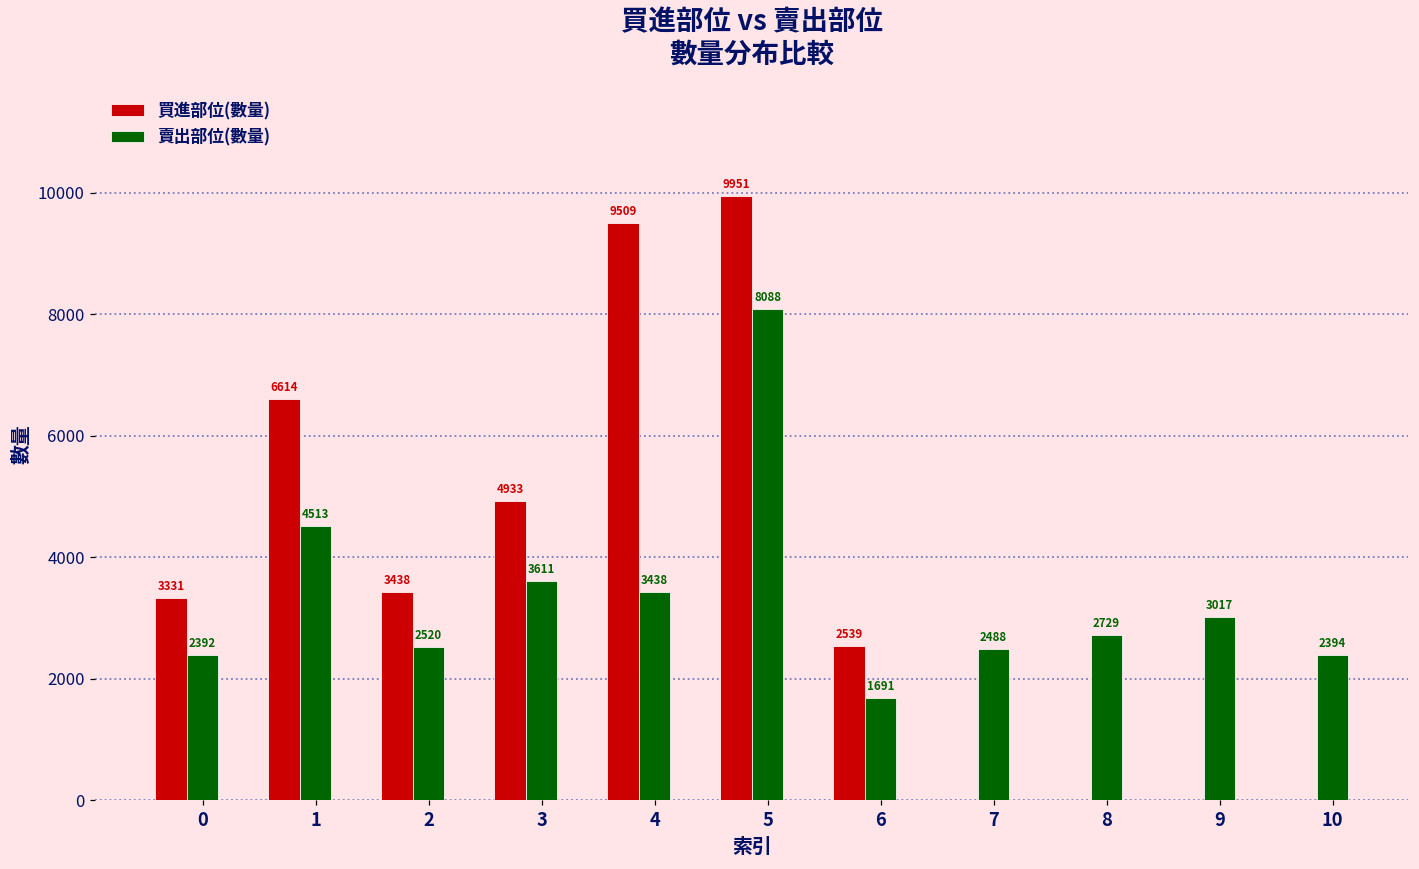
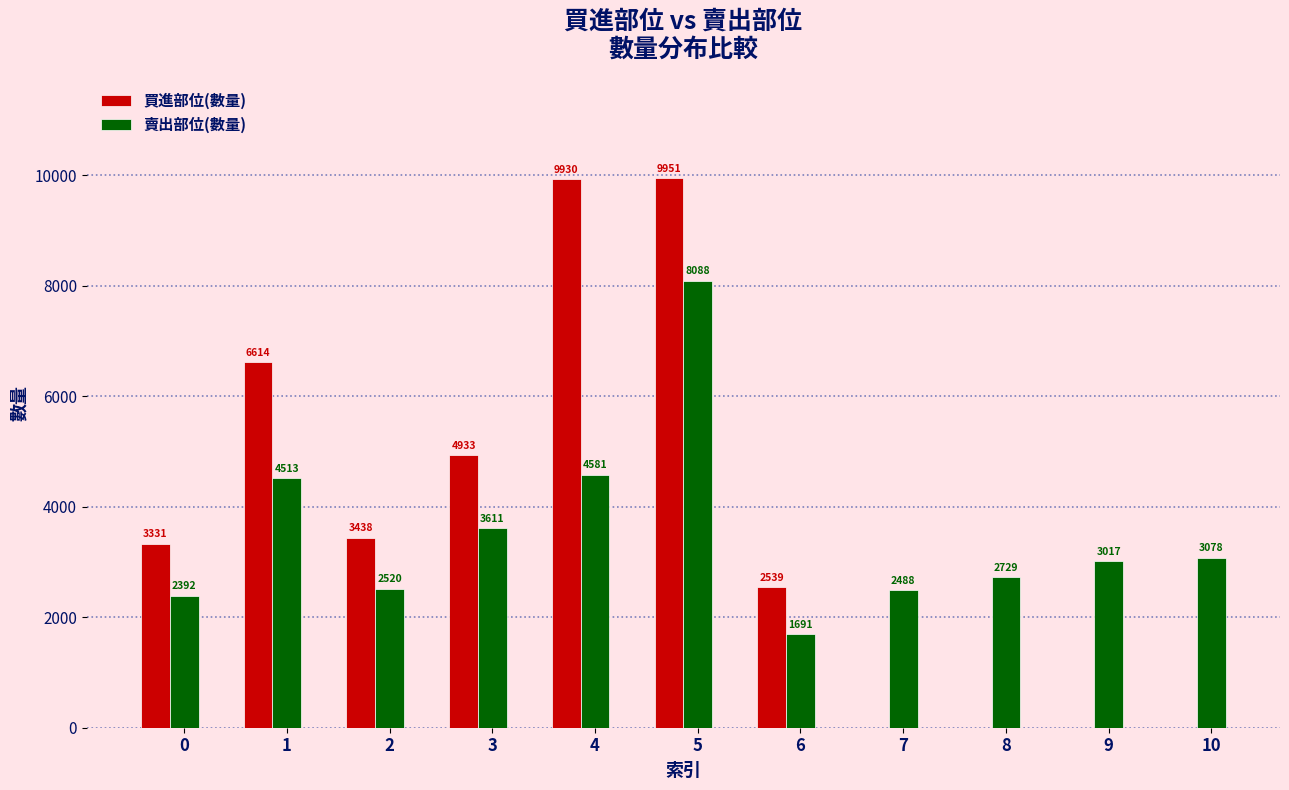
買進部位(數量), 4: 9509 -> 9930
賣出部位(數量), 4: 3438 -> 4581
賣出部位(數量), 10: 2394 -> 3078
